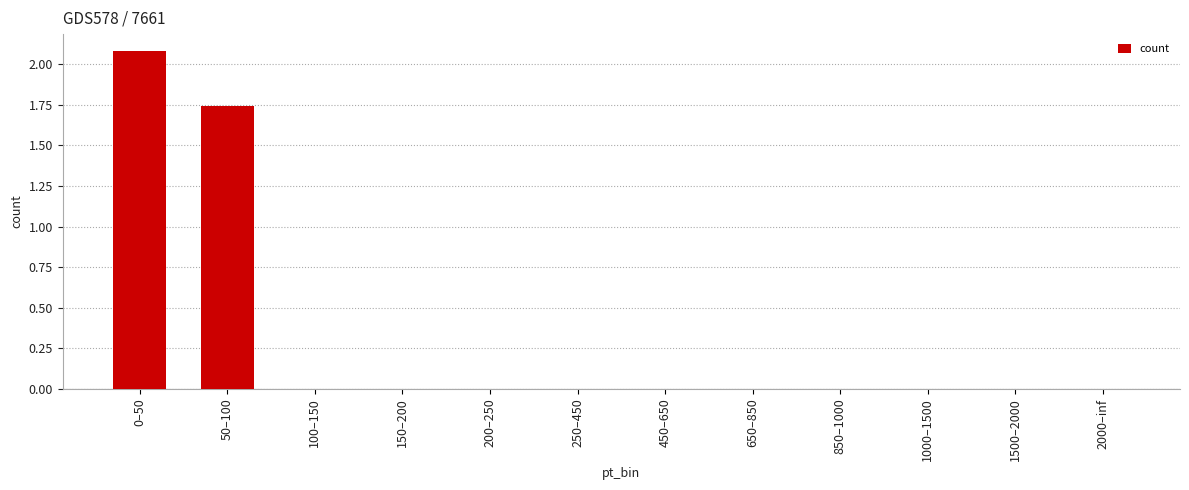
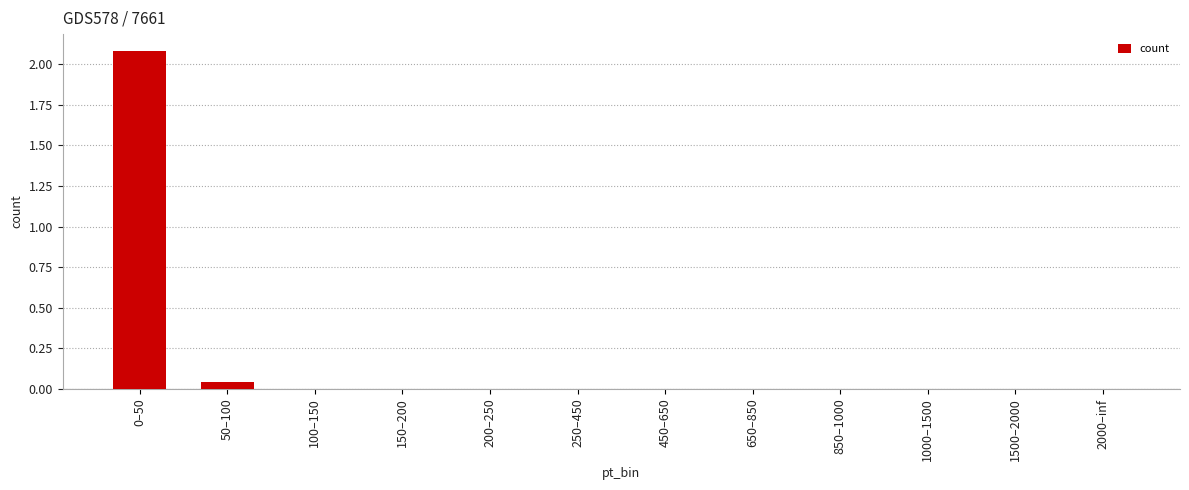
50–100: 1.74 -> 0.04
